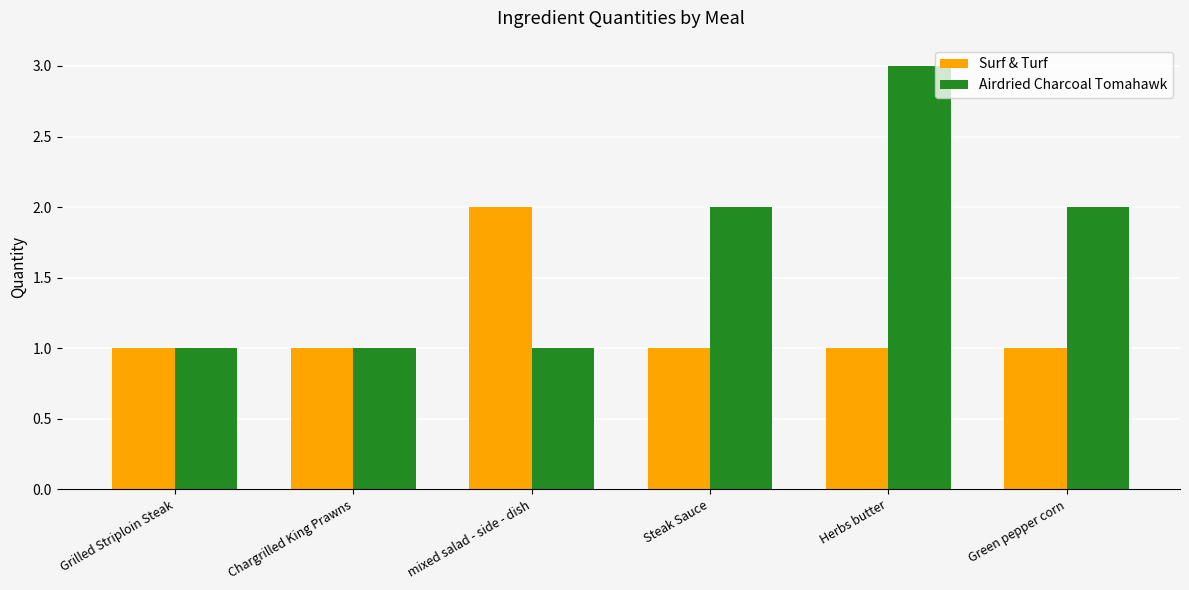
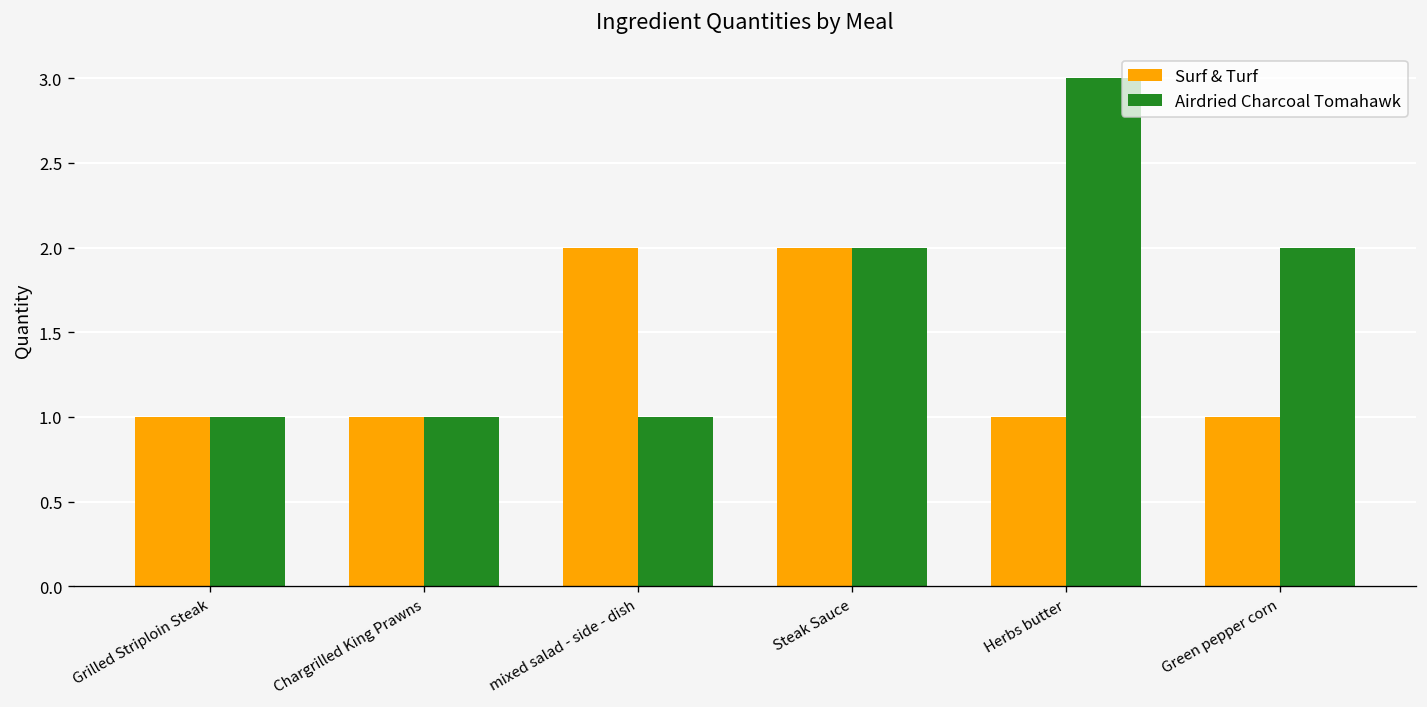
Surf & Turf, Steak Sauce: 1 -> 2
